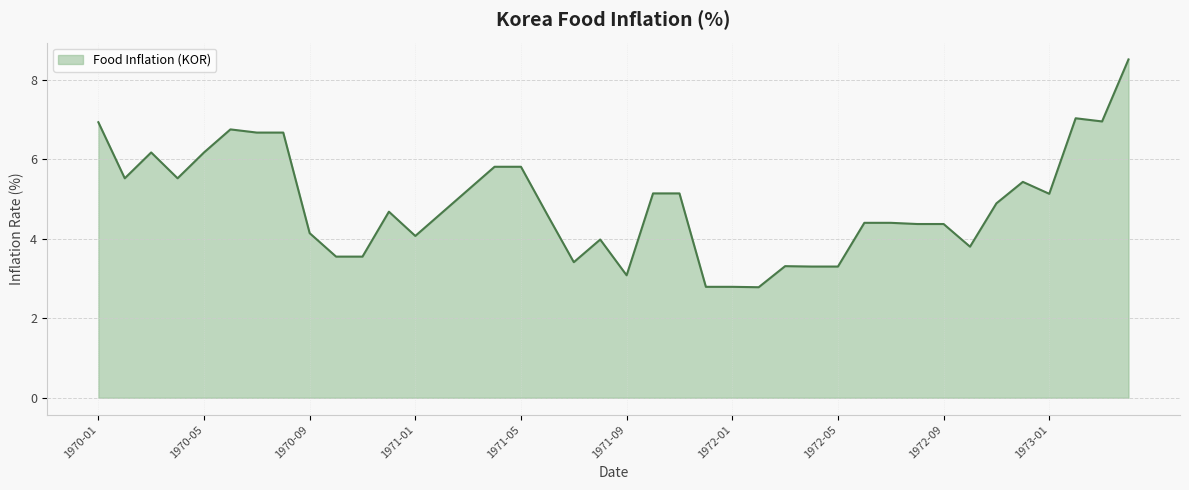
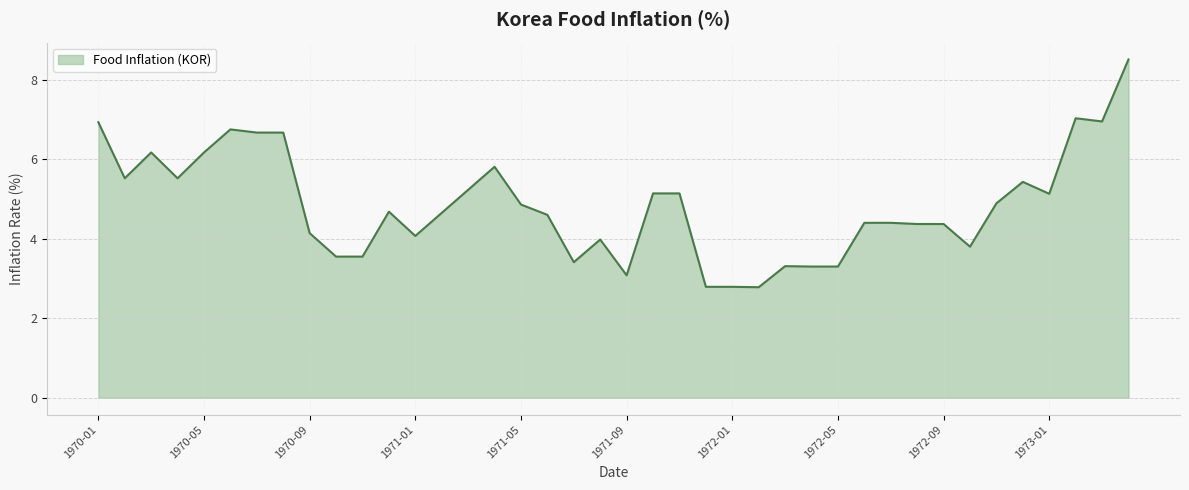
1971-05: 5.8 -> 4.9
